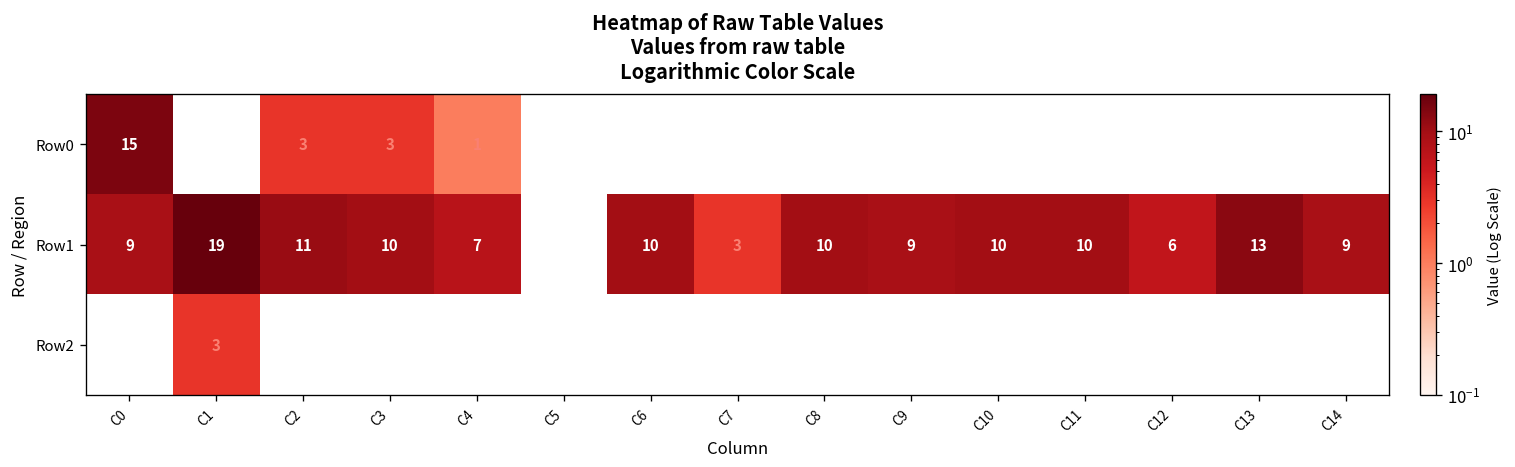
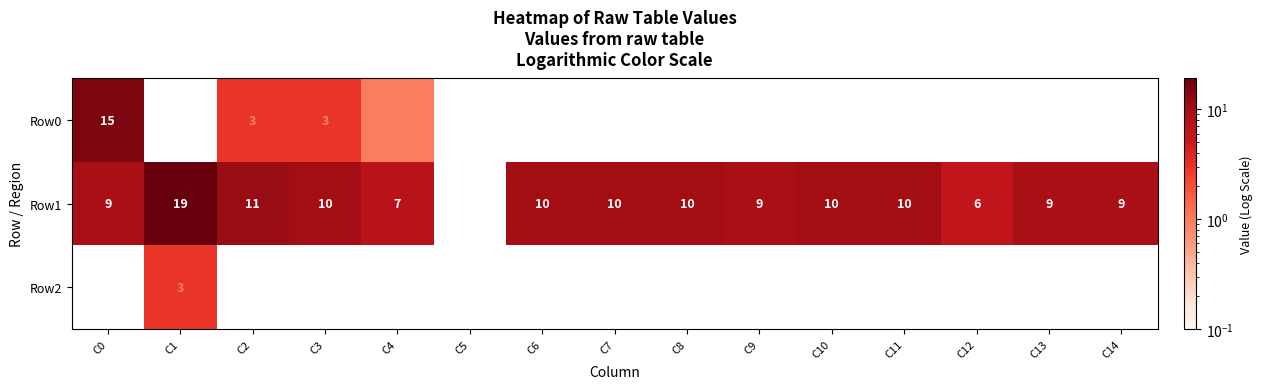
Row1, C7: 3 -> 10
Row1, C13: 13 -> 9
